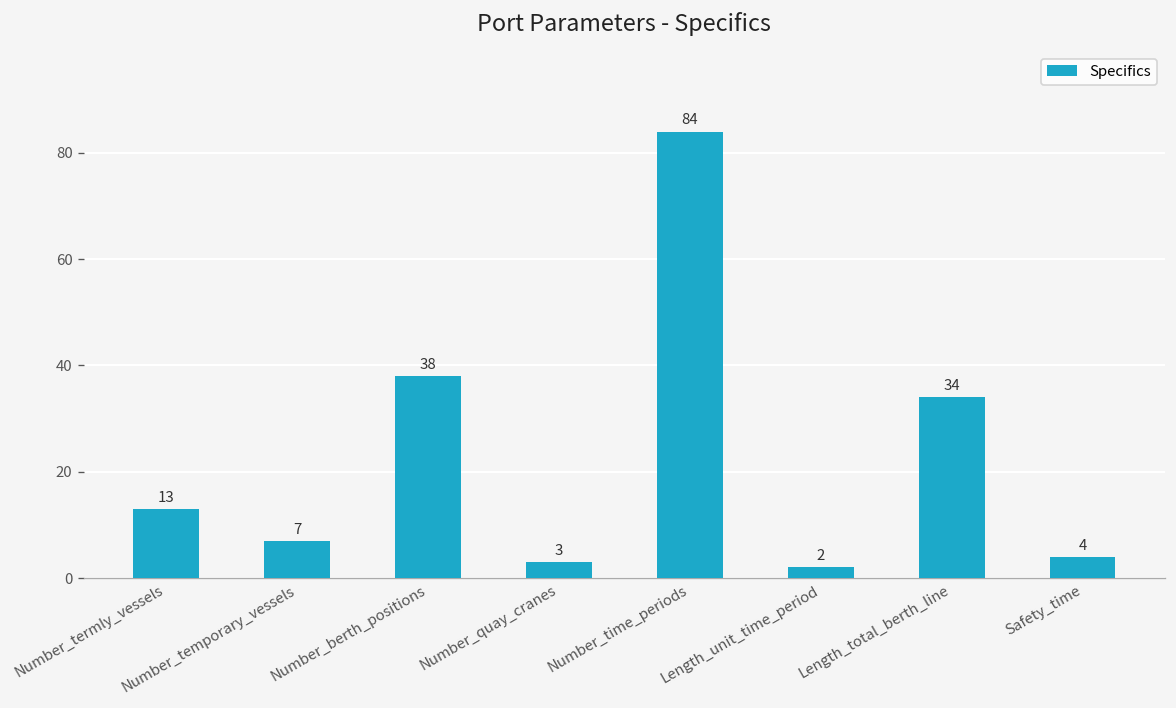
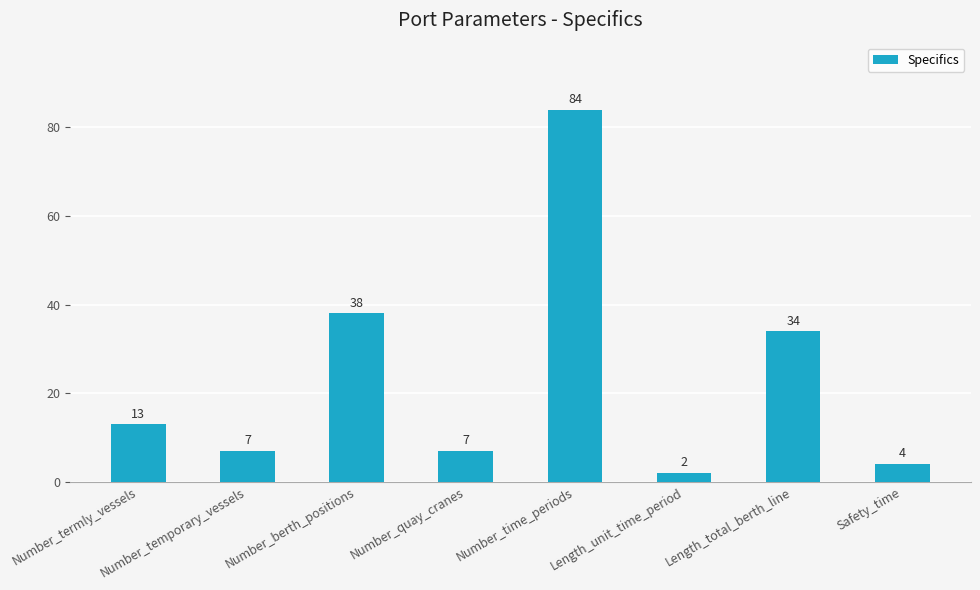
Number_quay_cranes: 3 -> 7
